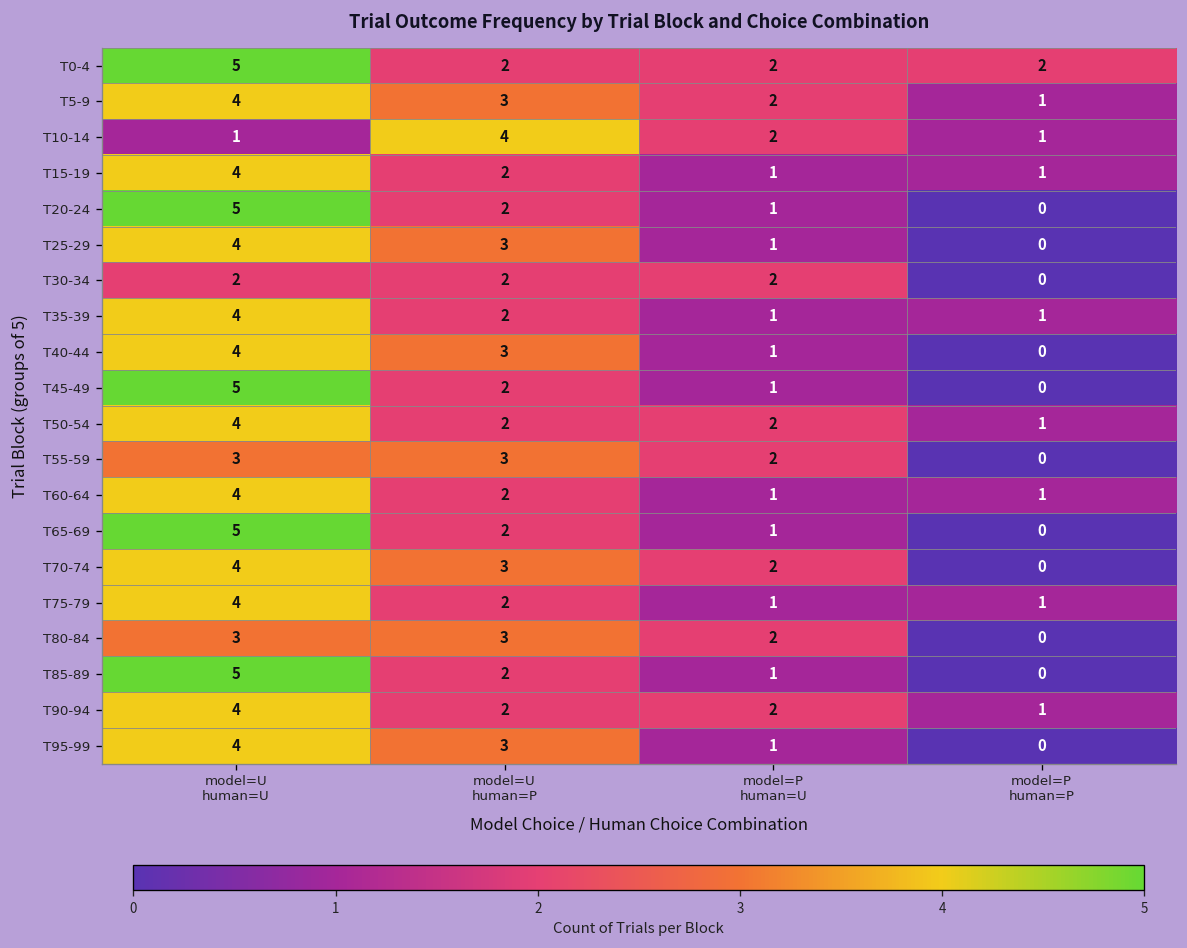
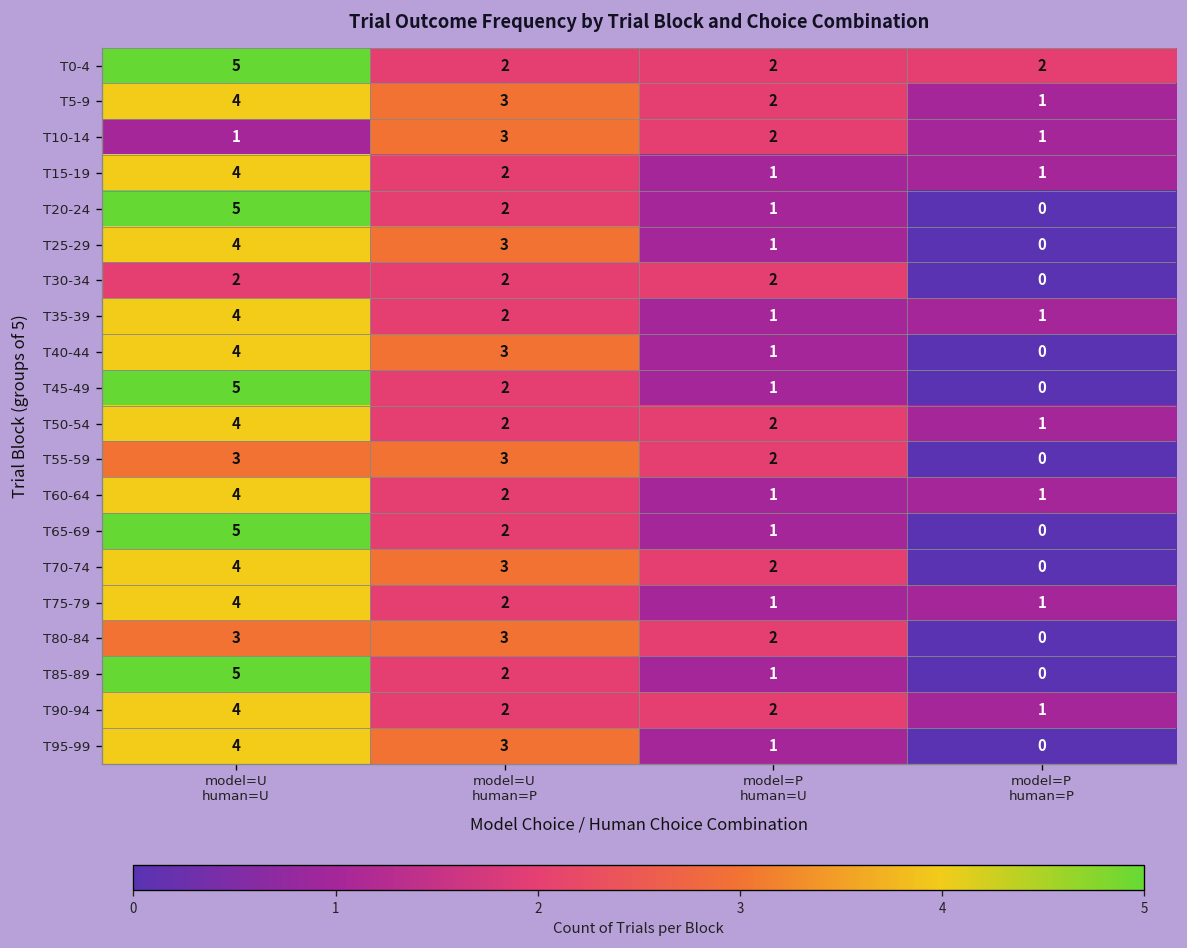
T10-14, model=U human=P: 4 -> 3
